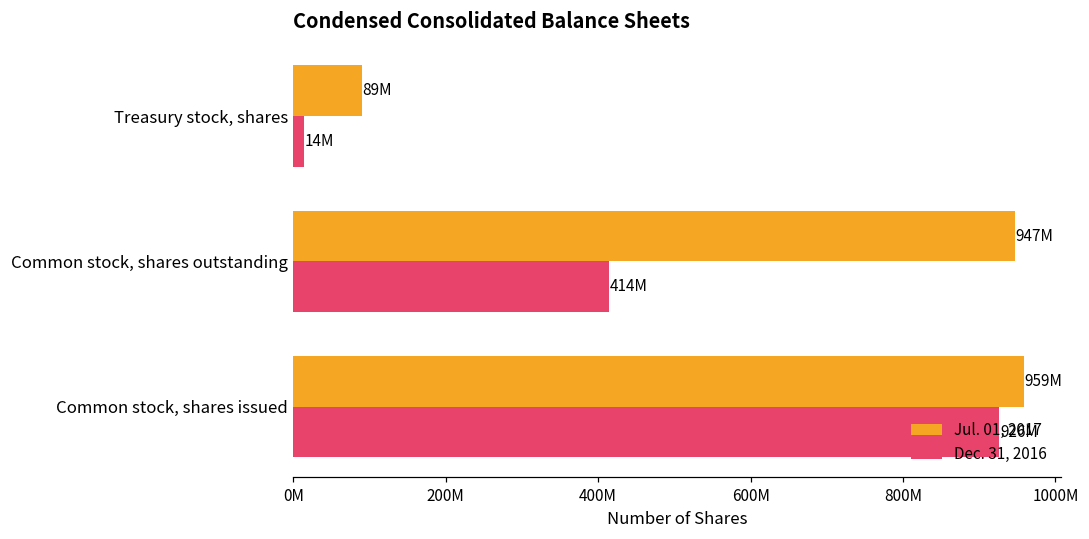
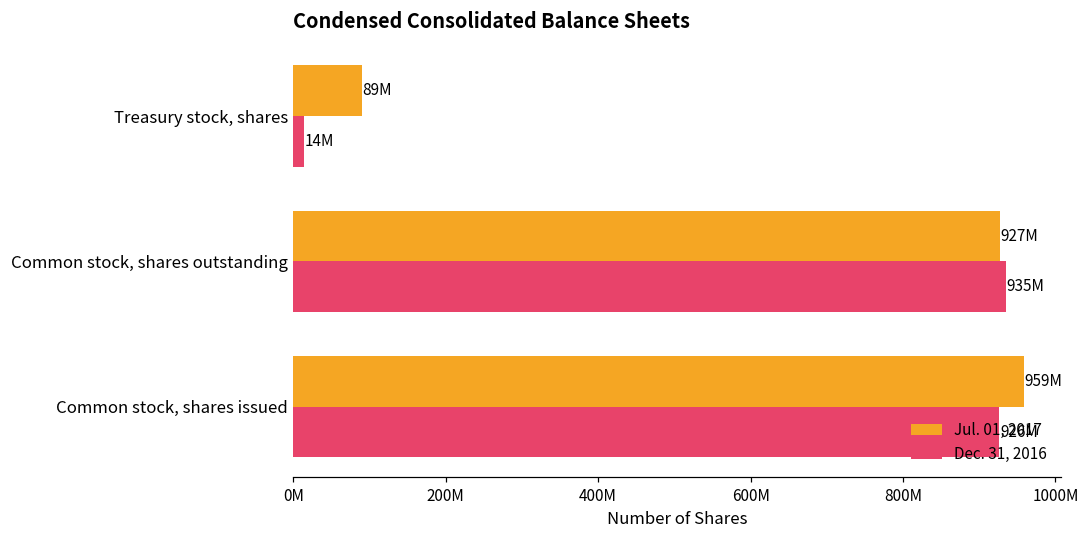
Jul. 01, 2017, Common stock, shares outstanding: 947M -> 927M
Dec. 31, 2016, Common stock, shares outstanding: 414M -> 935M
